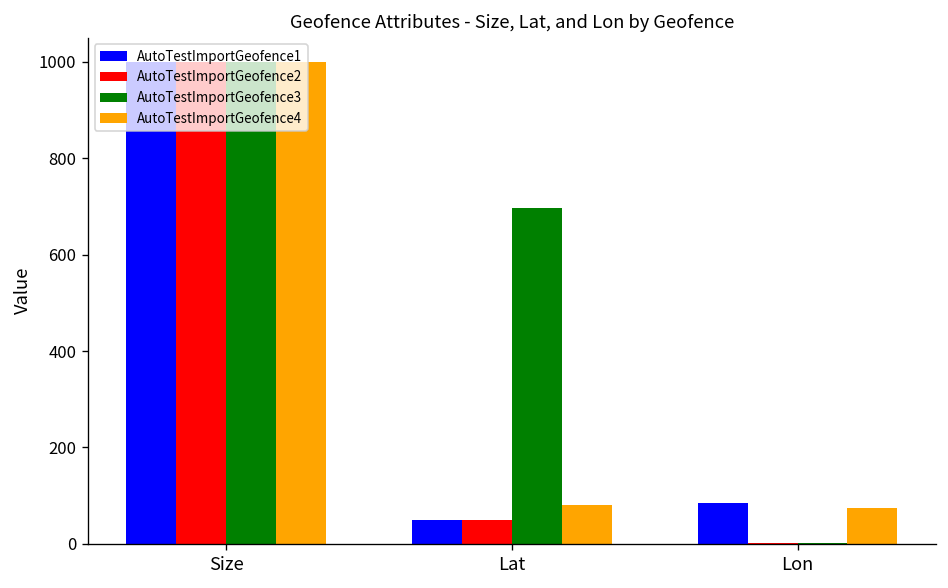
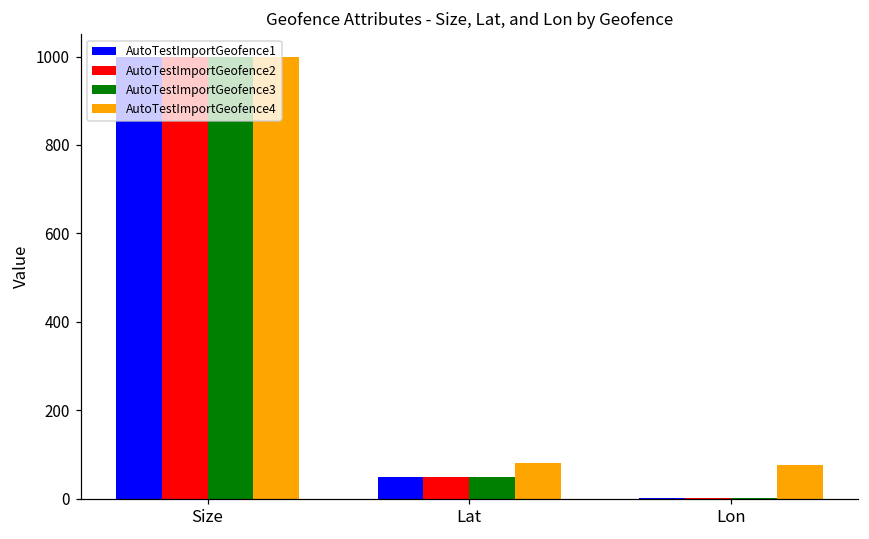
AutoTestImportGeofence3, Lat: 700 -> 50
AutoTestImportGeofence1, Lon: 80 -> 0
